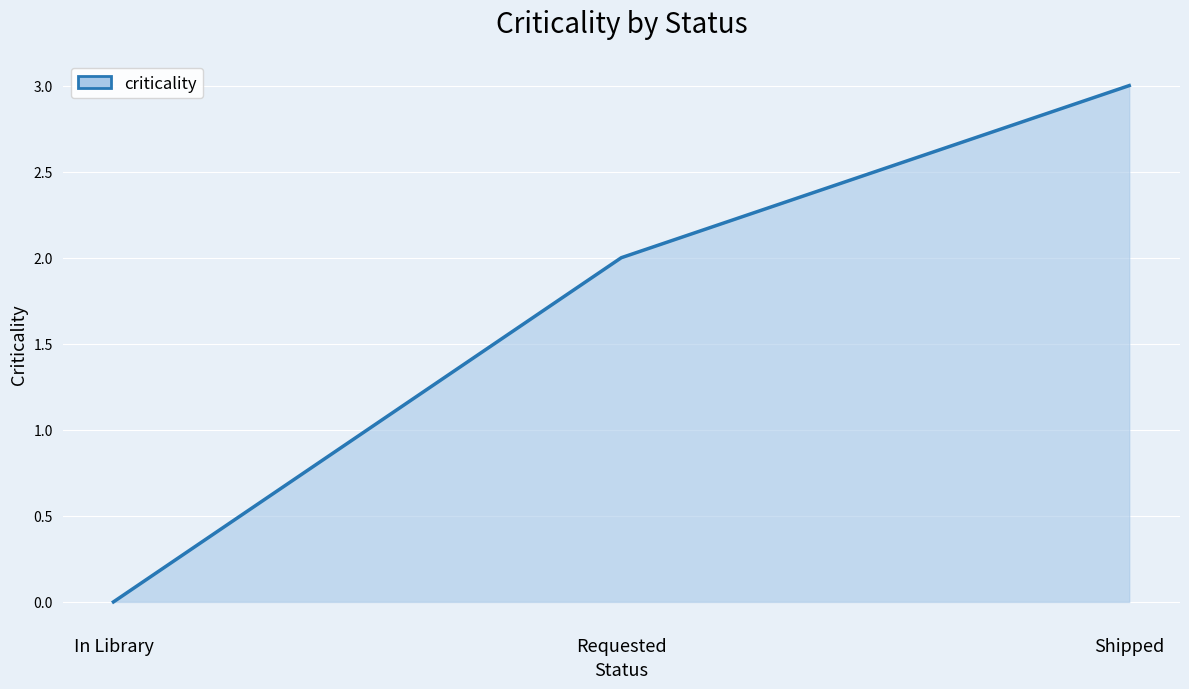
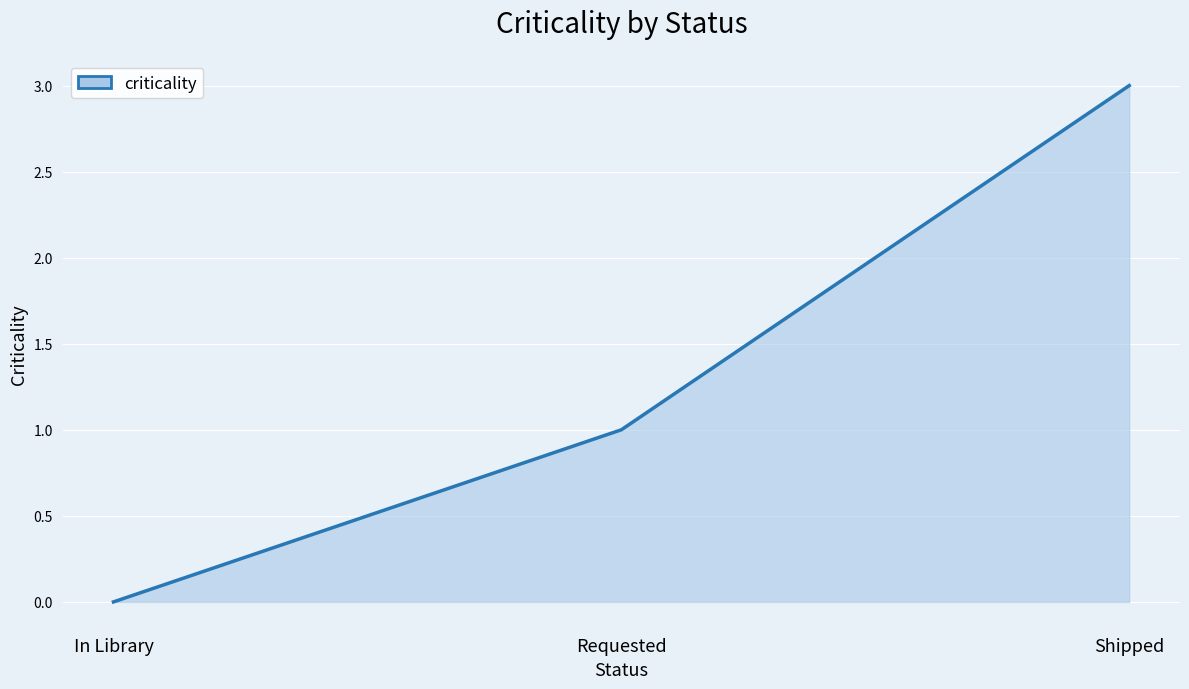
Requested: 2 -> 1
